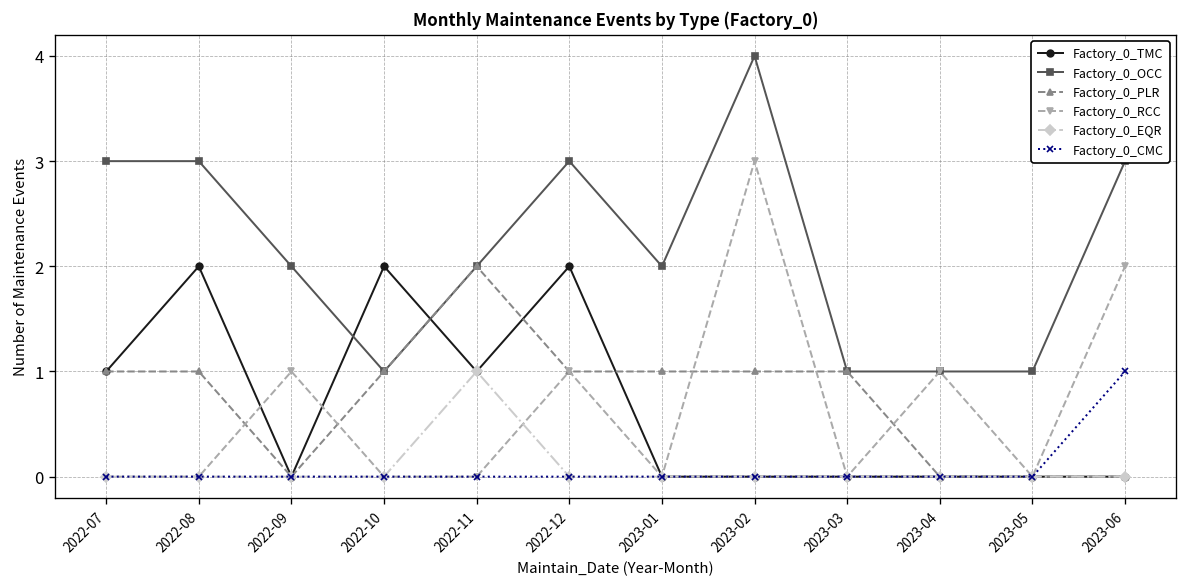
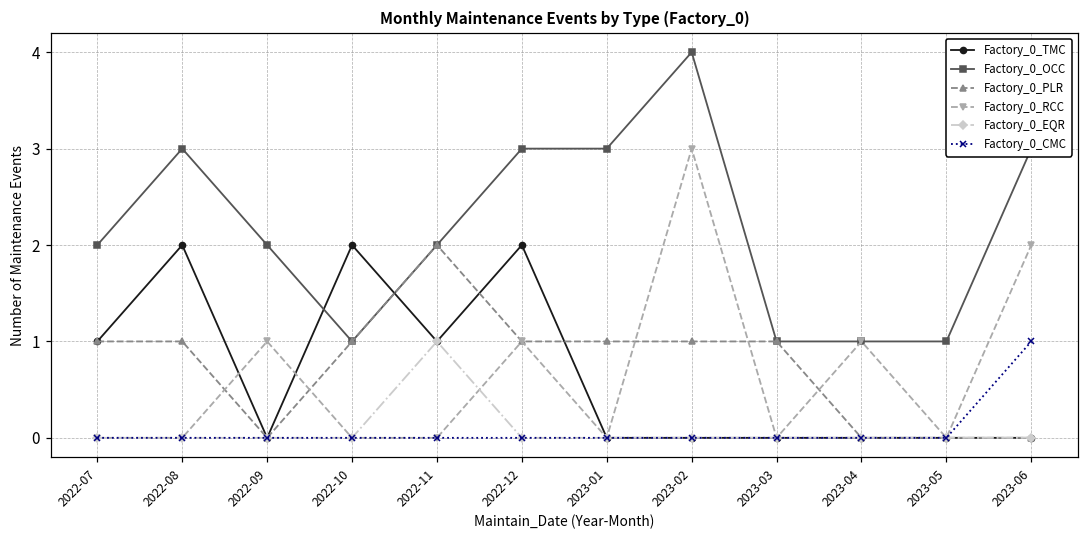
Factory_0_OCC, 2022-07: 3 -> 2
Factory_0_OCC, 2023-01: 2 -> 3
